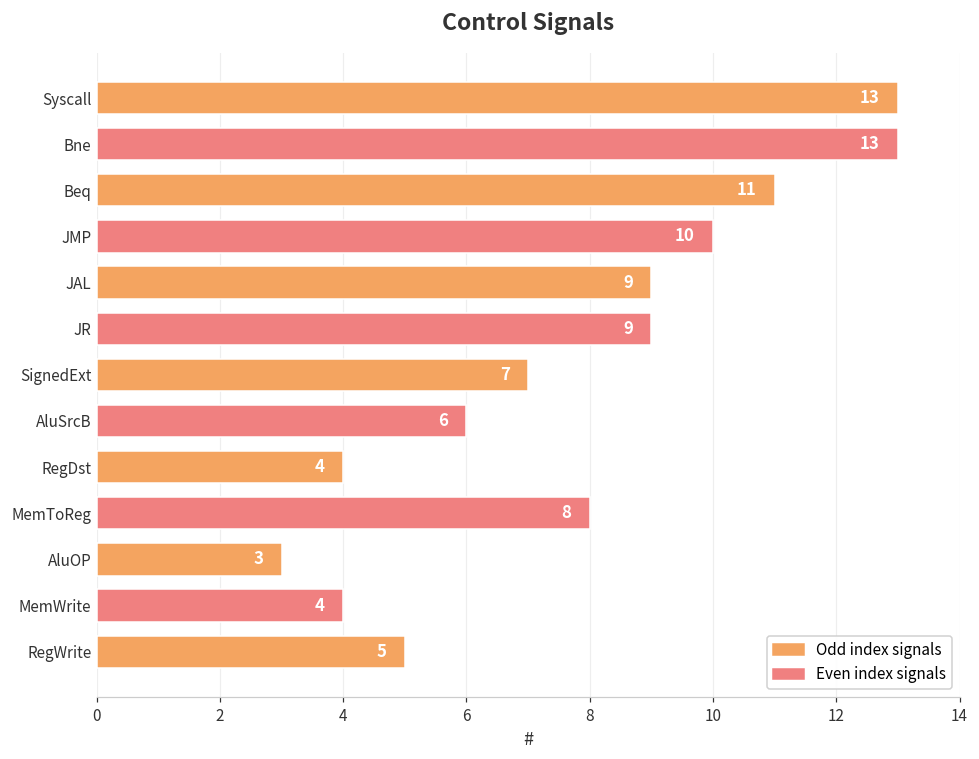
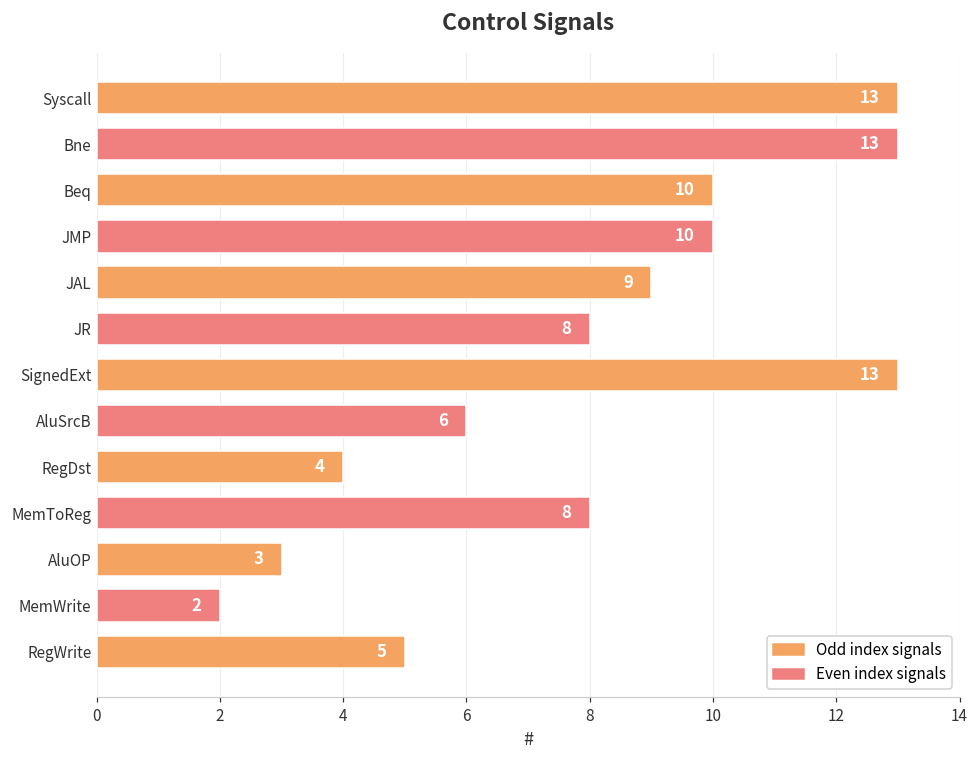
Beq: 11 -> 10
JR: 9 -> 8
SignedExt: 7 -> 13
MemWrite: 4 -> 2
